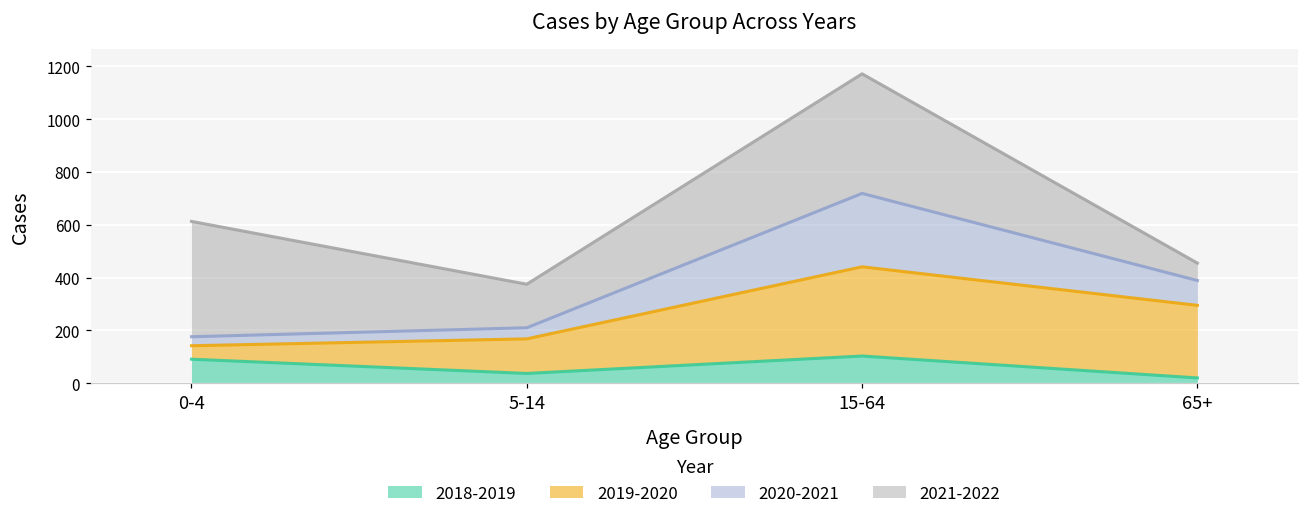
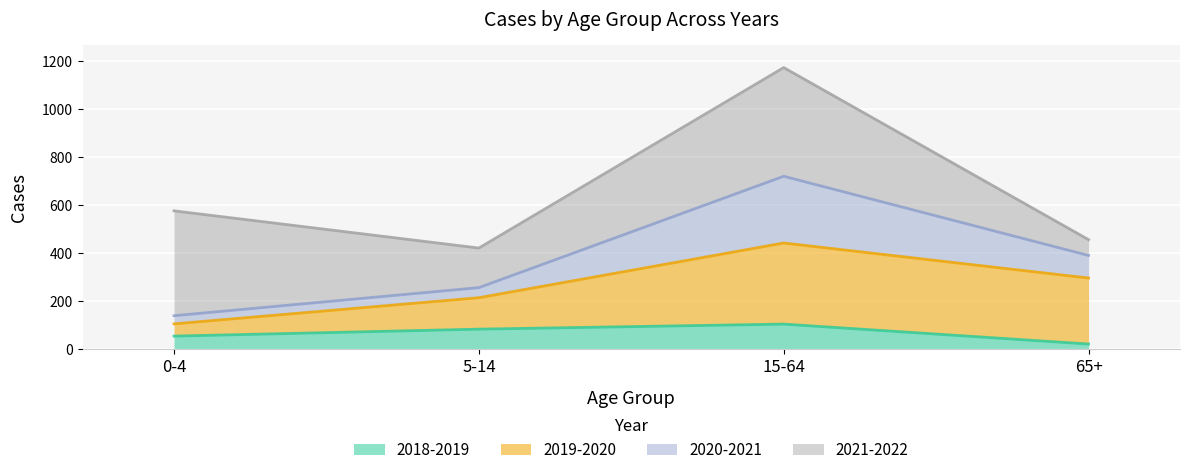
2018-2019, 0-4: 90 -> 50
2018-2019, 5-14: 40 -> 80
